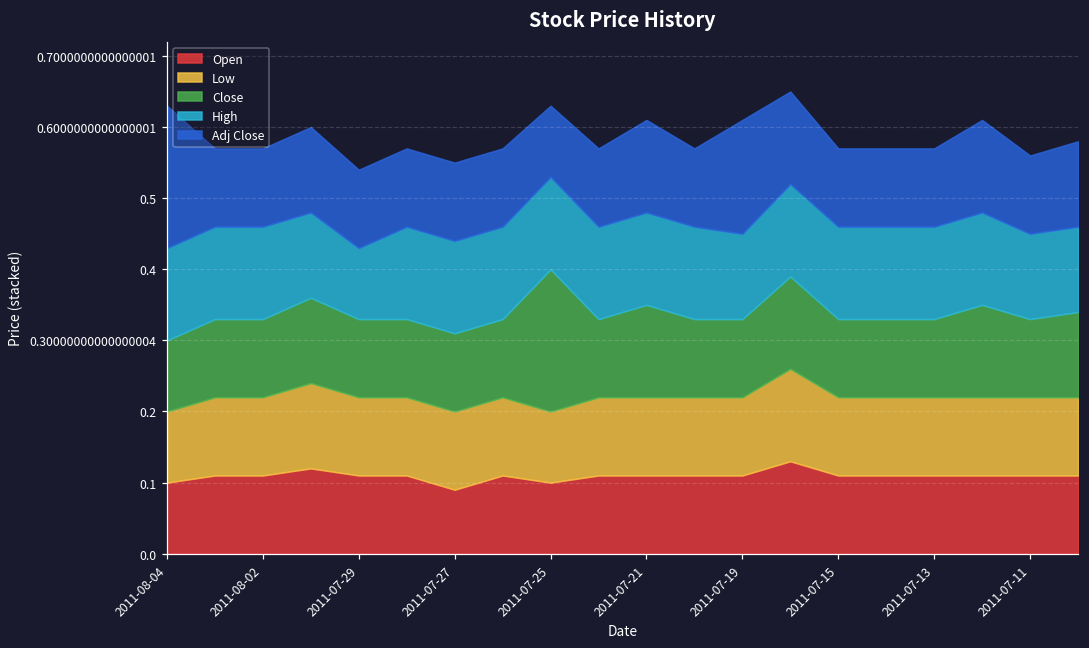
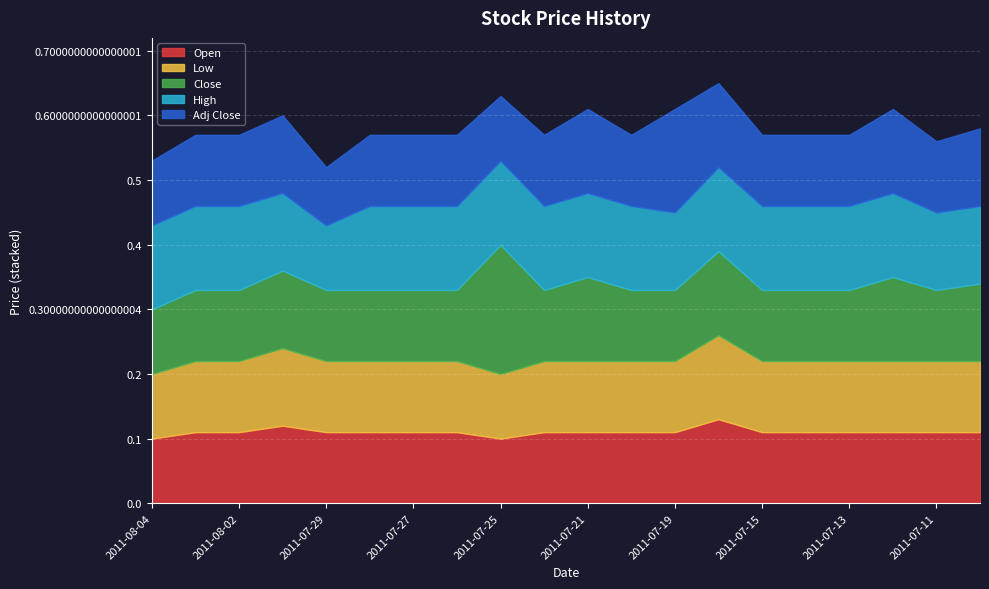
Adj Close, 2011-08-04: 0.2 -> 0.1
Adj Close, 2011-07-29: 0.11 -> 0.09
Open, 2011-07-27: 0.09 -> 0.11
